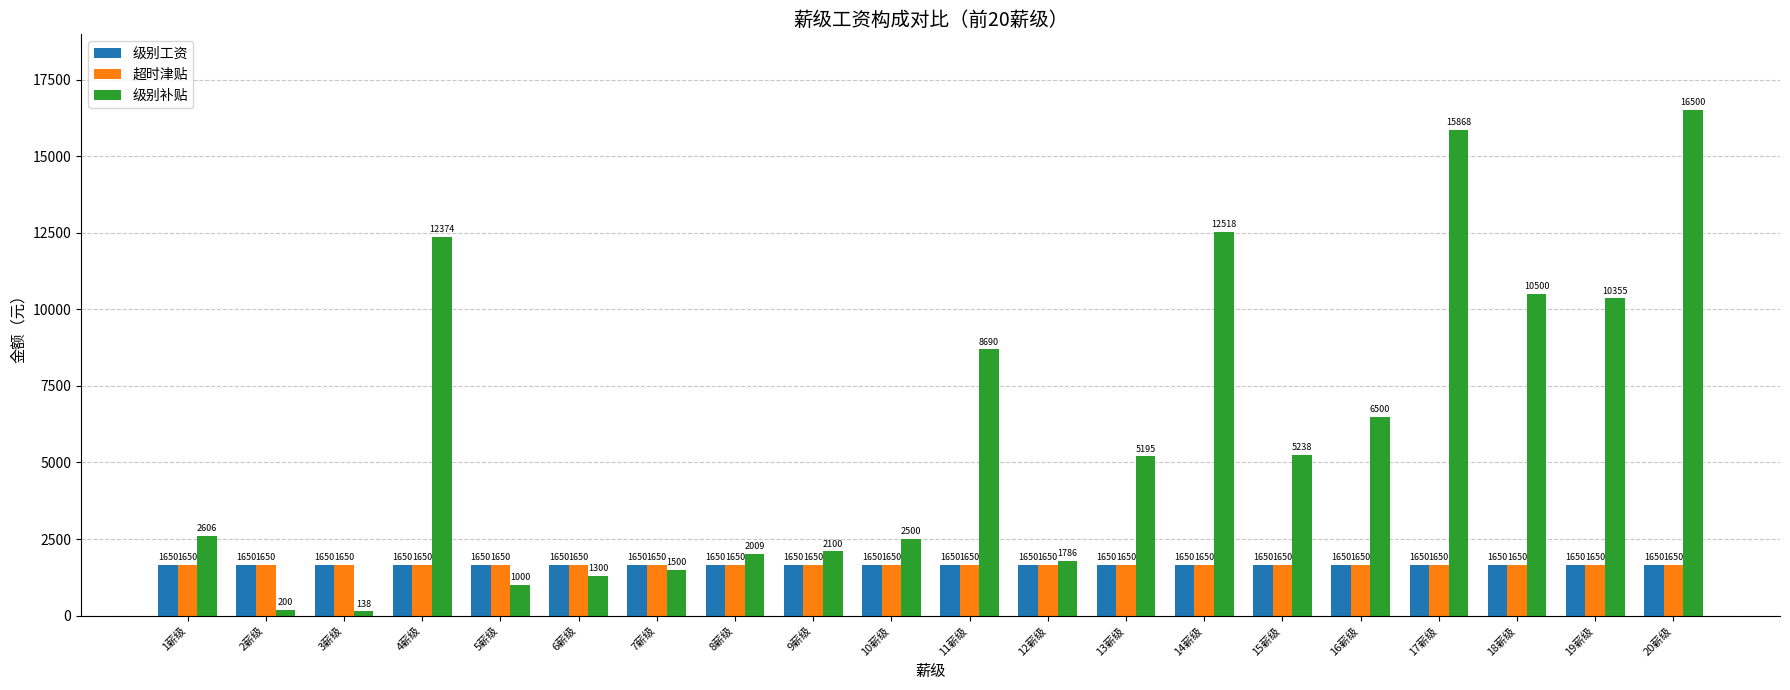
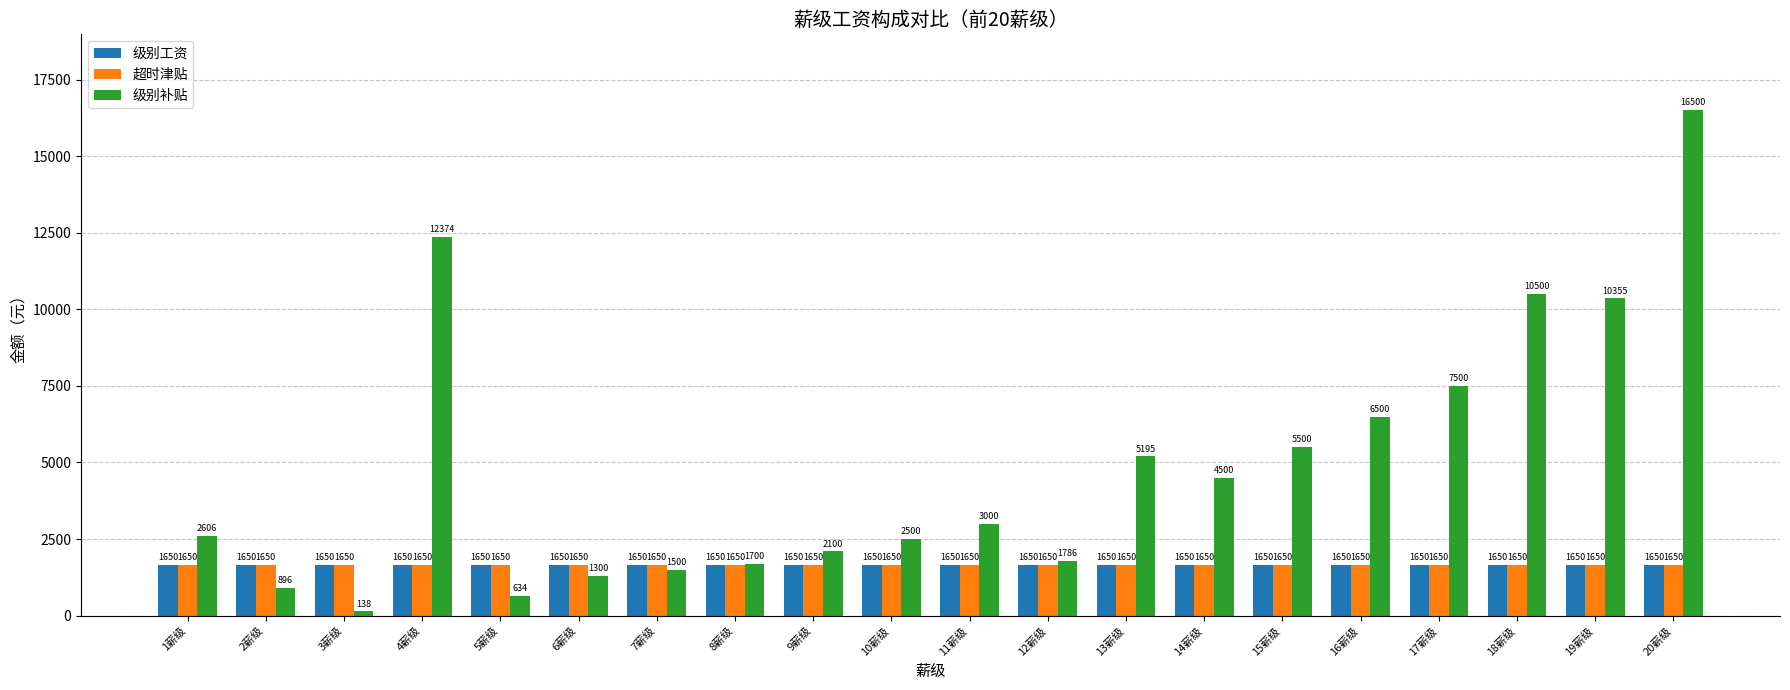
级别补贴, 2薪级: 200 -> 896
级别补贴, 5薪级: 1000 -> 634
级别补贴, 8薪级: 2009 -> 1700
级别补贴, 11薪级: 8690 -> 3000
级别补贴, 14薪级: 12518 -> 4500
级别补贴, 15薪级: 5238 -> 5500
级别补贴, 17薪级: 15868 -> 7500
